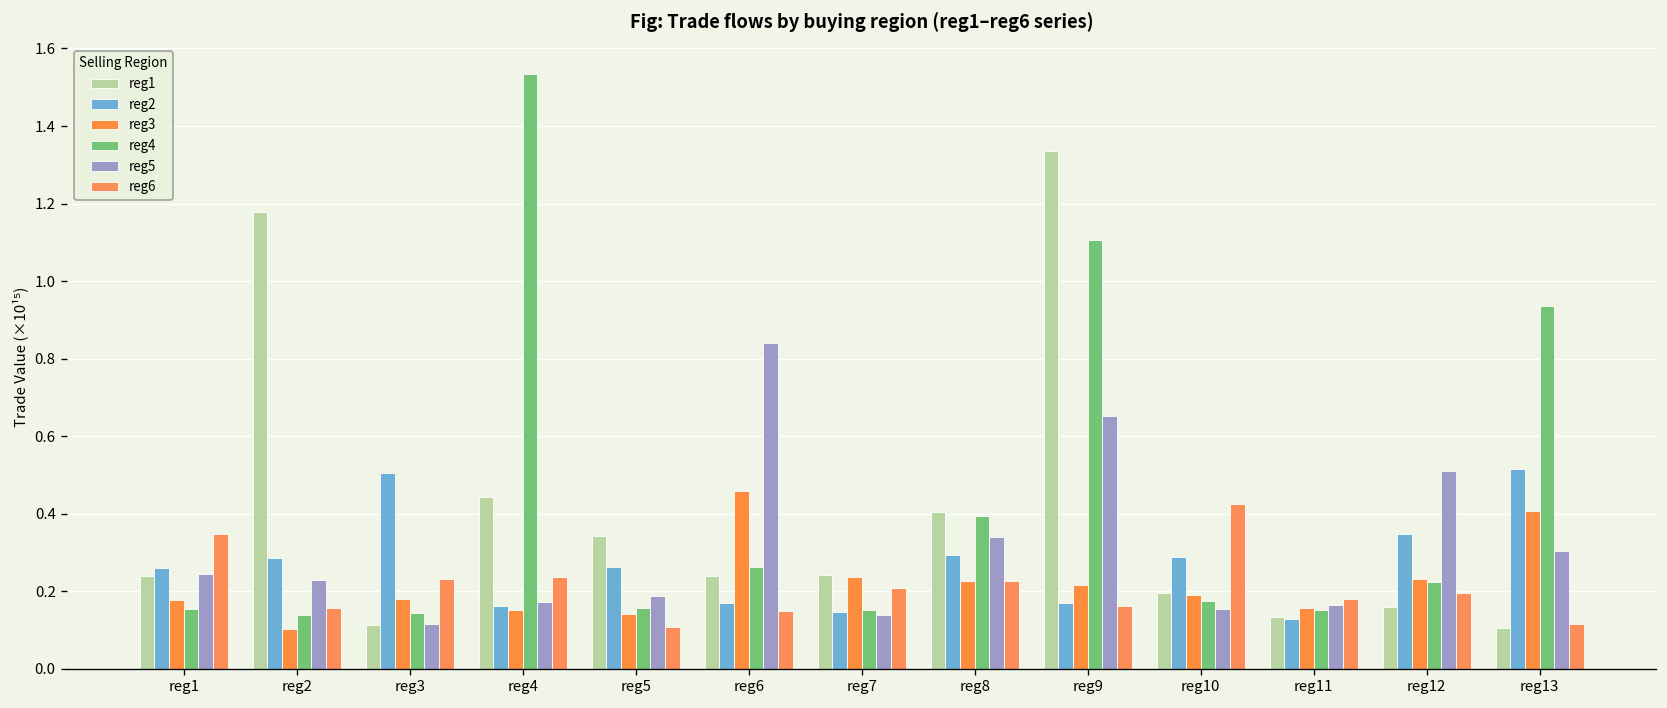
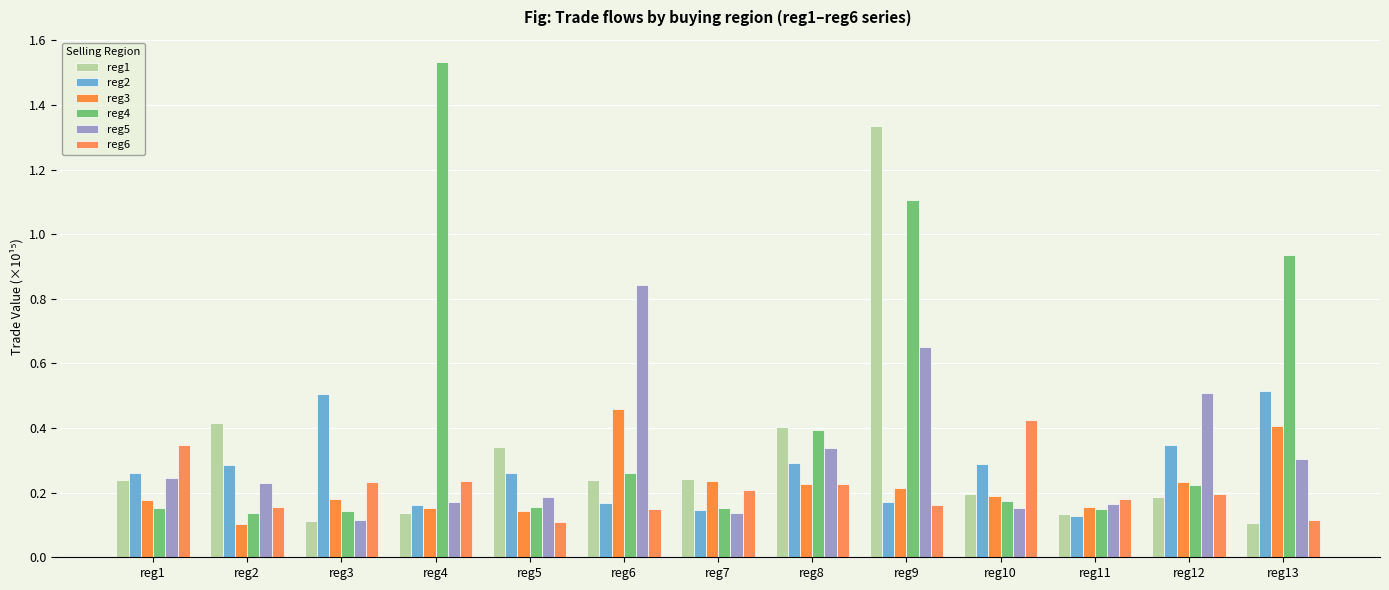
reg1, reg2: 1.18 -> 0.41
reg1, reg4: 0.44 -> 0.14
reg1, reg12: 0.16 -> 0.19
